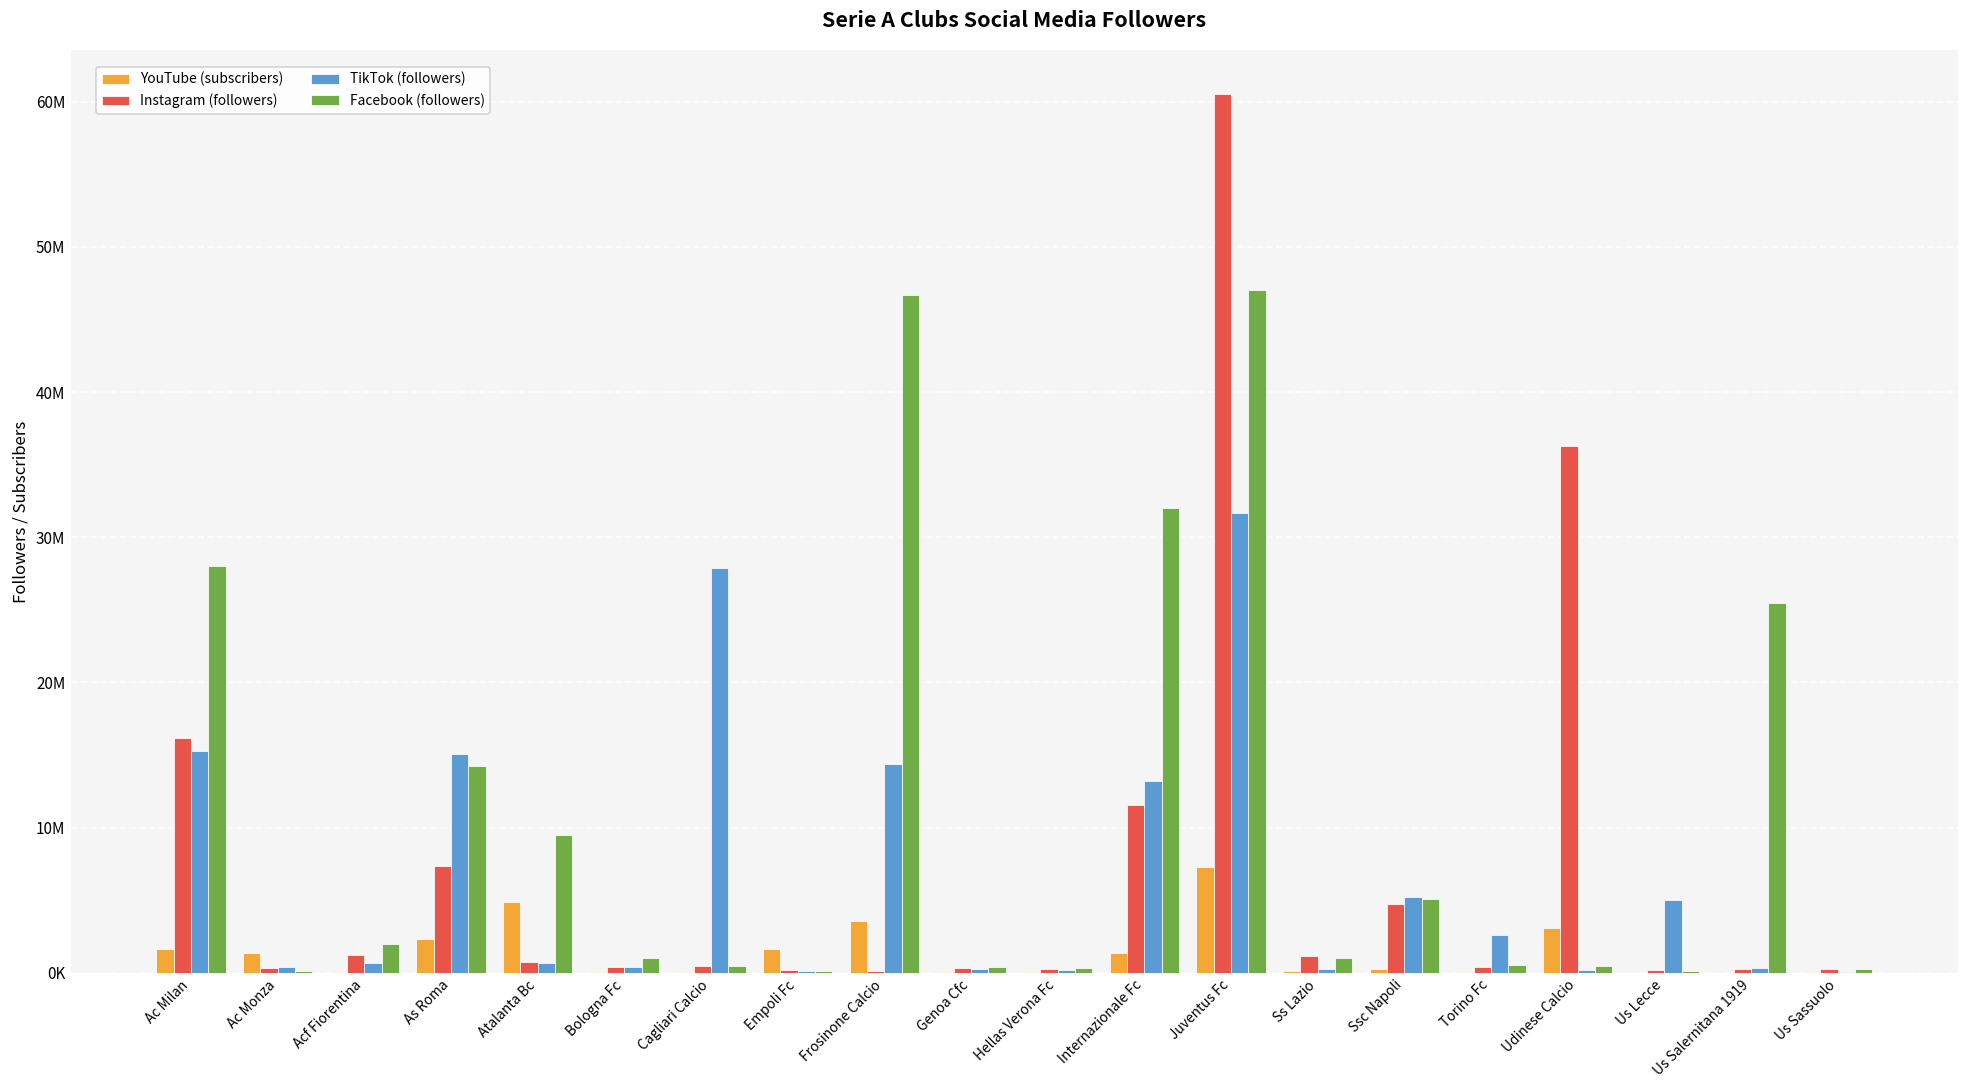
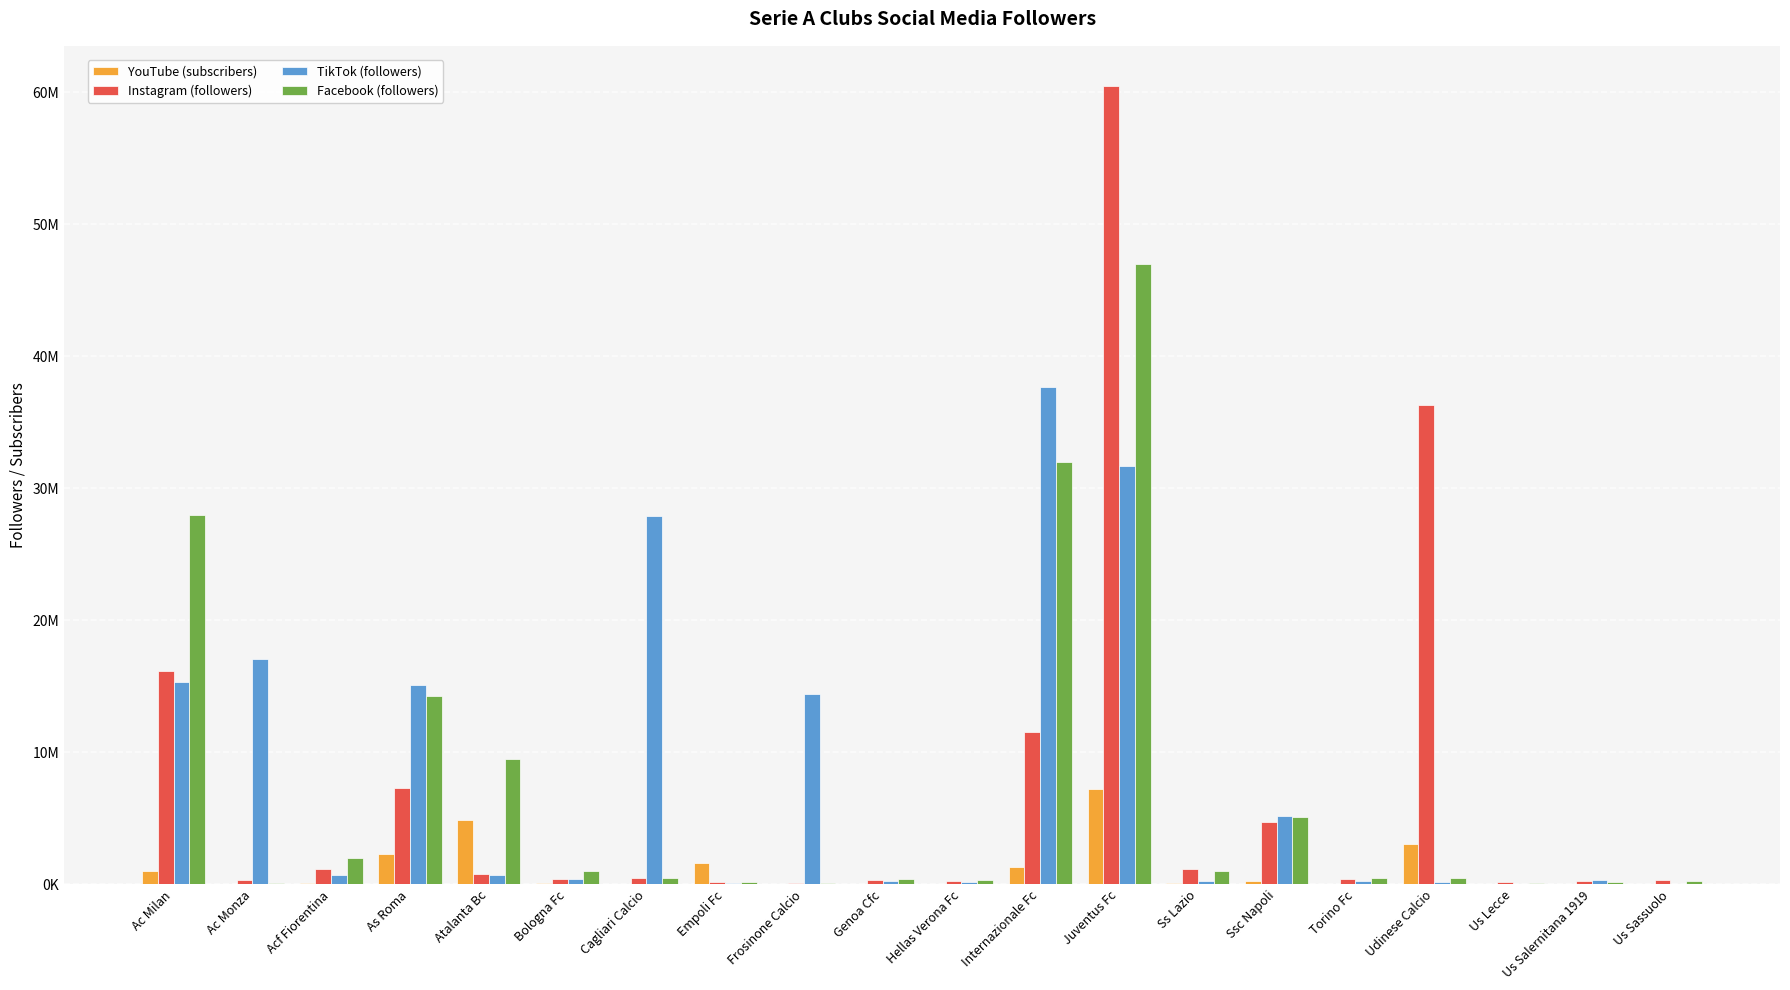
YouTube (subscribers), Ac Milan: 1700000 -> 1000000
YouTube (subscribers), Ac Monza: 1400000 -> 0
TikTok (followers), Ac Monza: 400000 -> 17100000
YouTube (subscribers), Frosinone Calcio: 3600000 -> 0
Facebook (followers), Frosinone Calcio: 46700000 -> 100000
TikTok (followers), Internazionale Fc: 13200000 -> 37700000
TikTok (followers), Torino Fc: 2600000 -> 300000
TikTok (followers), Us Lecce: 5000000 -> 0
Facebook (followers), Us Salernitana 1919: 25500000 -> 200000
